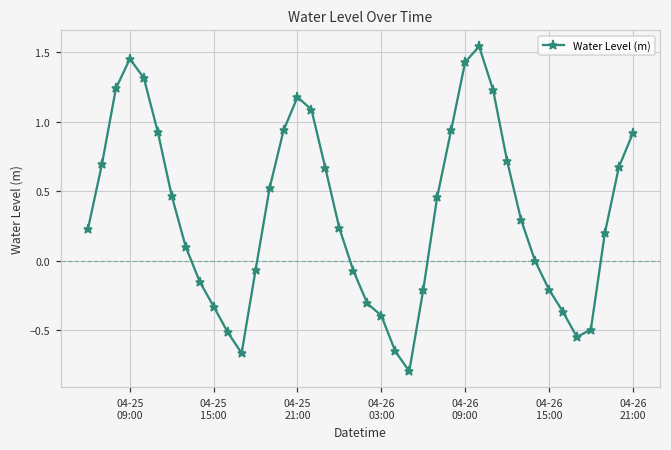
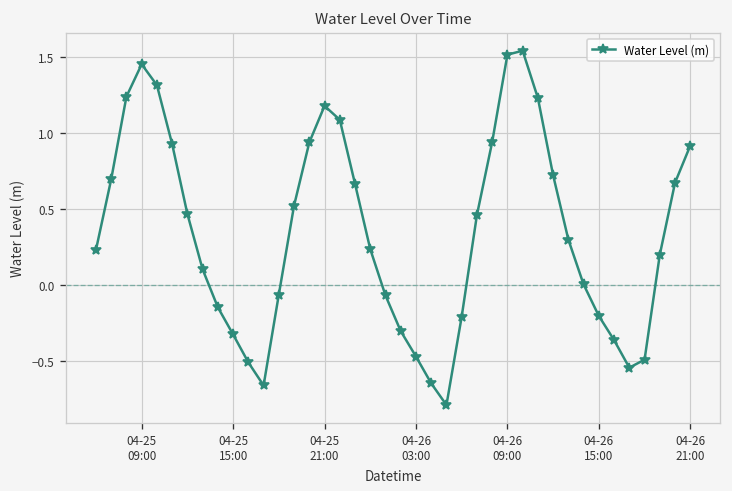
04-26 03:00: -0.39 -> -0.47
04-26 09:00: 1.43 -> 1.52
